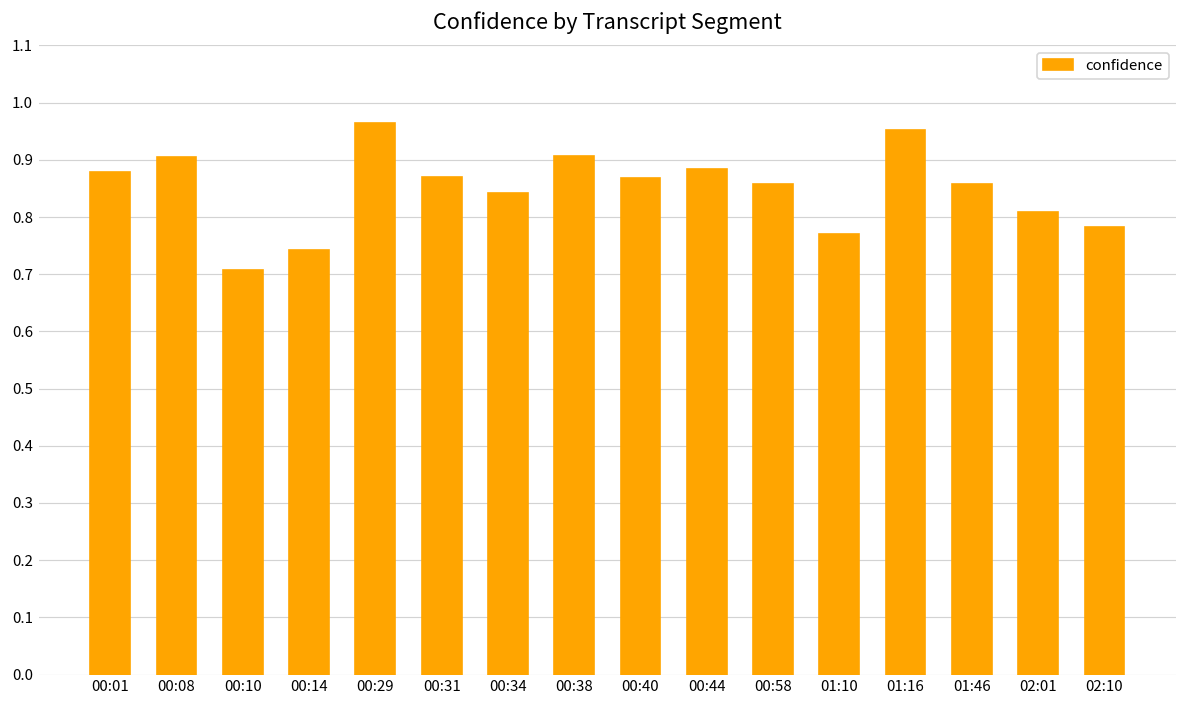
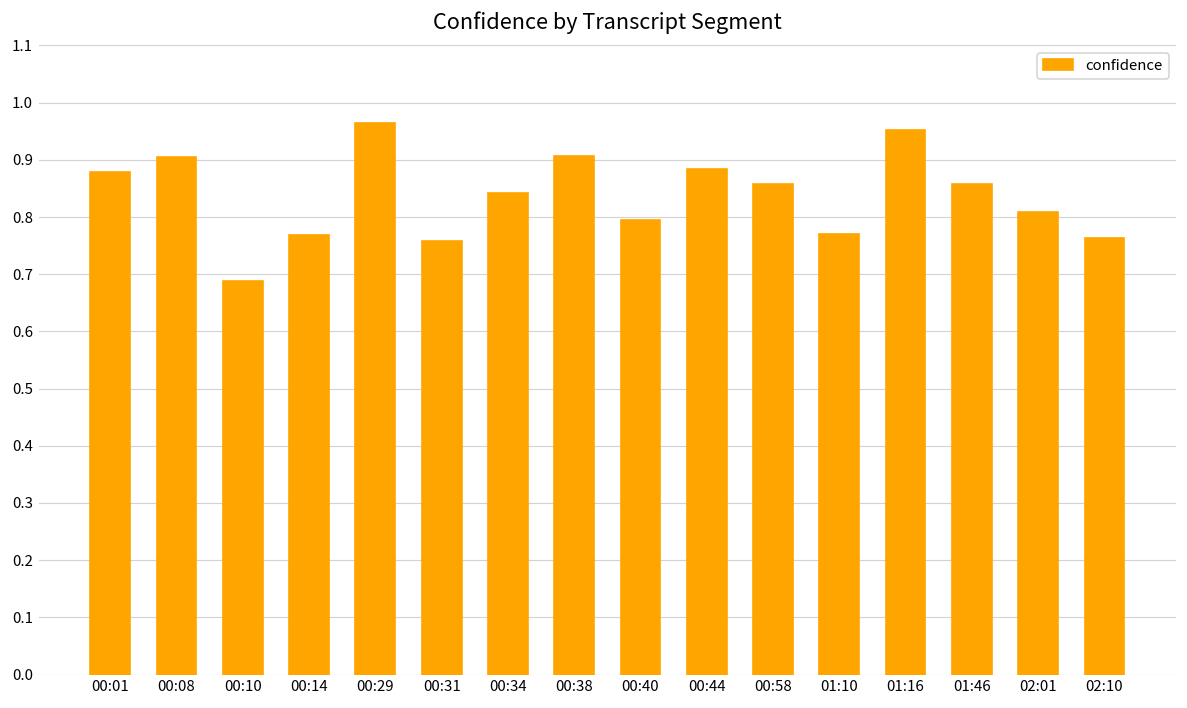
00:10: 0.71 -> 0.69
00:14: 0.74 -> 0.77
00:31: 0.87 -> 0.76
00:40: 0.87 -> 0.80
02:10: 0.78 -> 0.76
